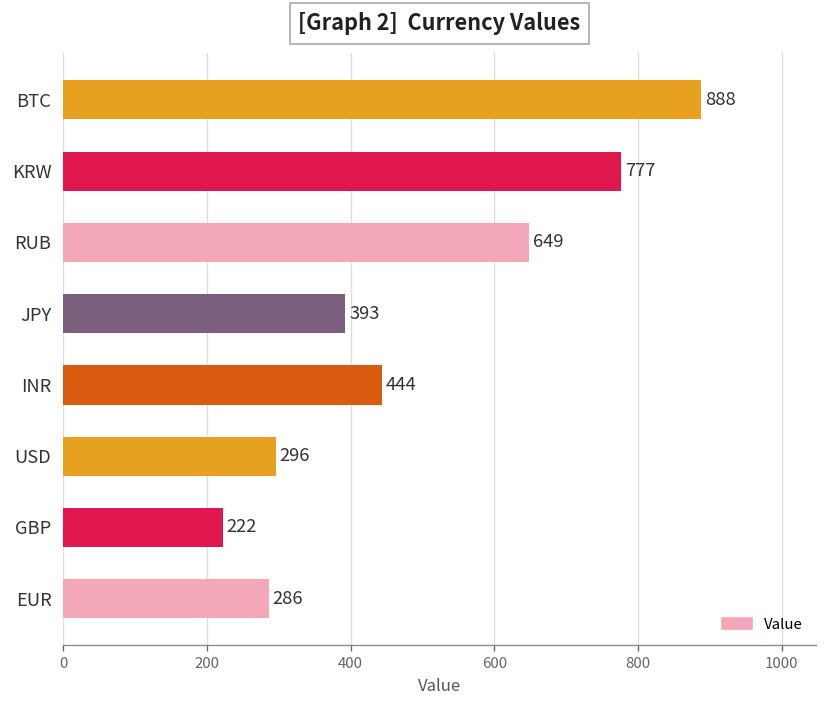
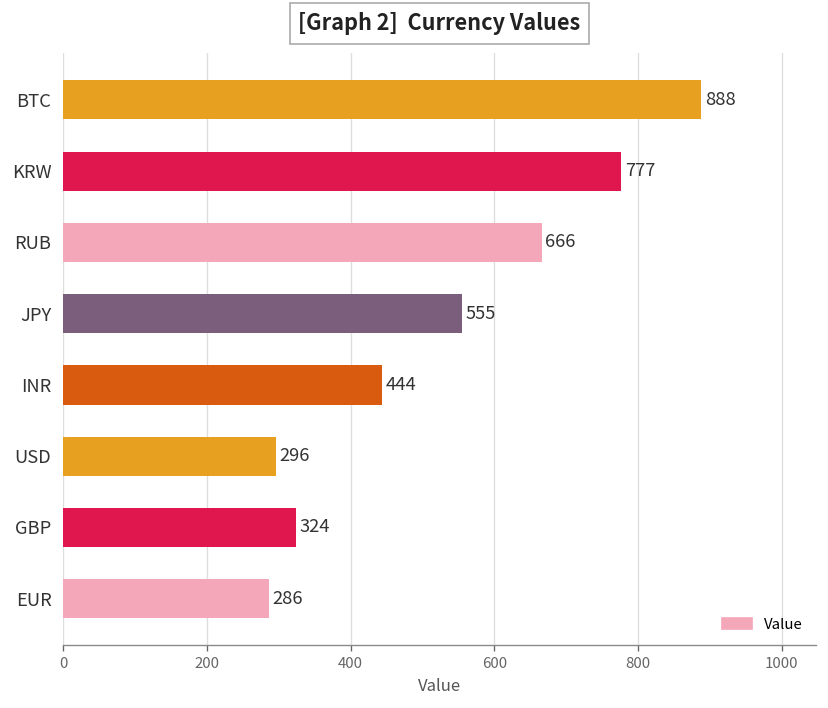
RUB: 649 -> 666
JPY: 393 -> 555
GBP: 222 -> 324
